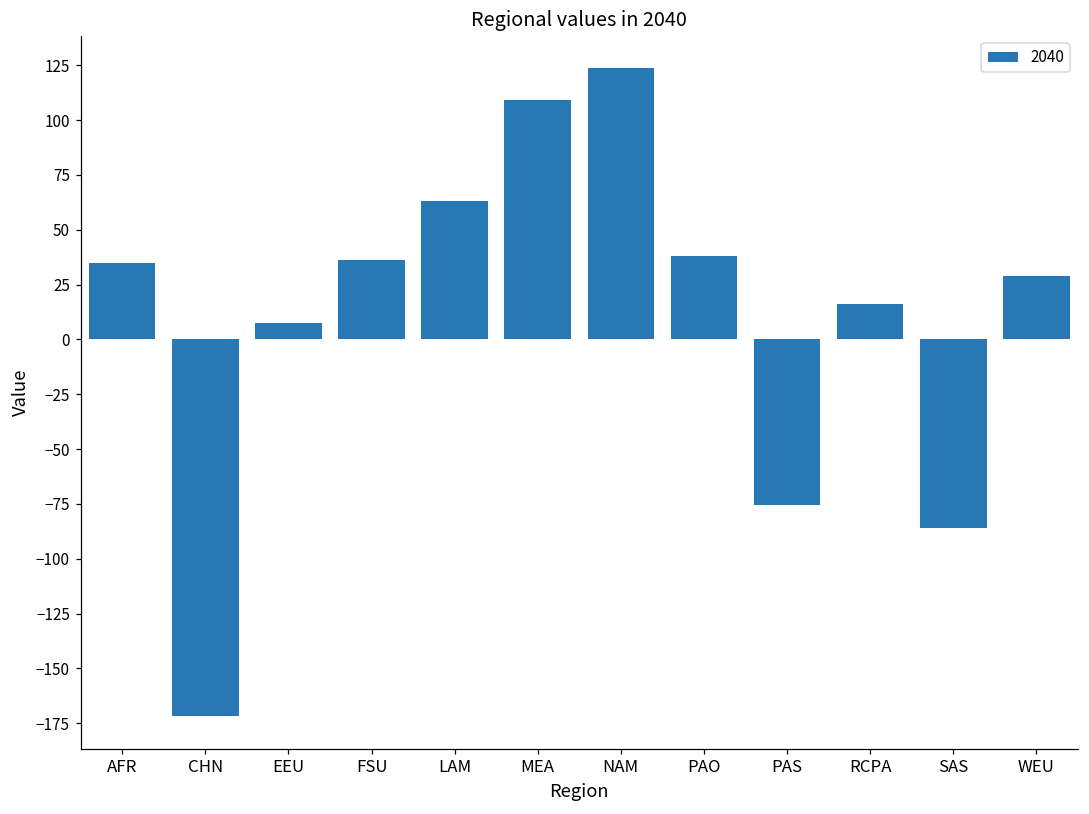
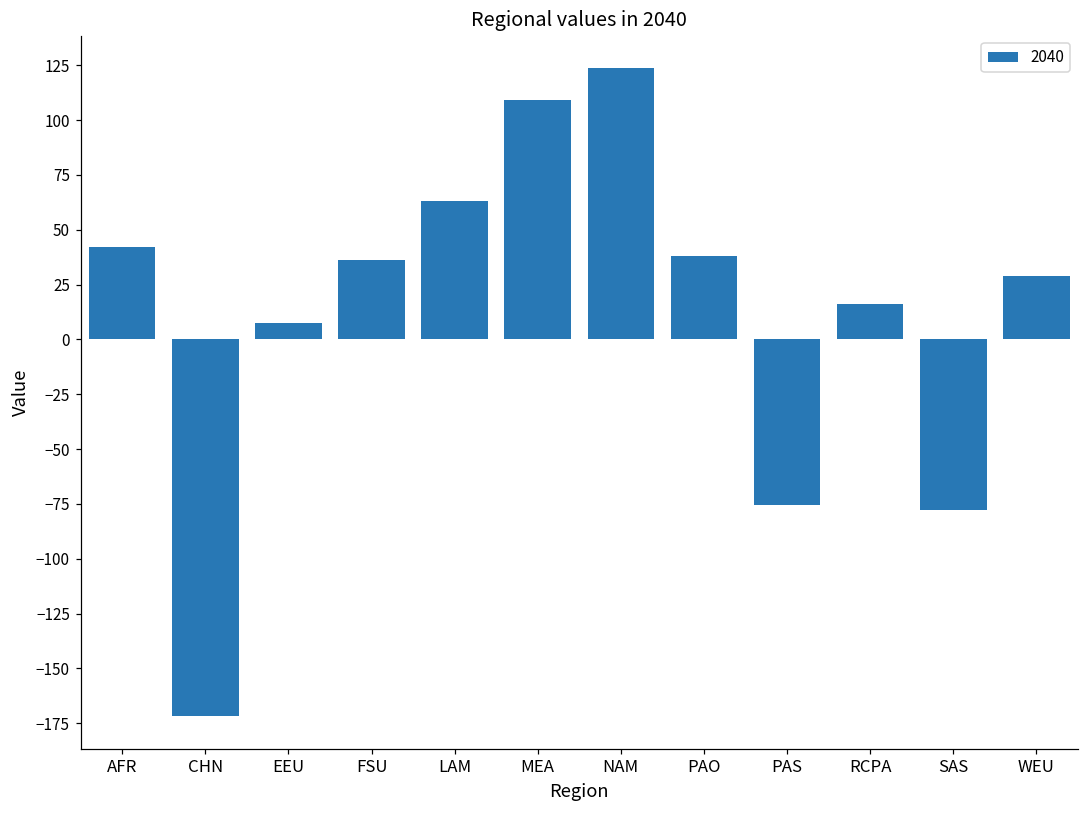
AFR: 35 -> 42
SAS: -86 -> -78
